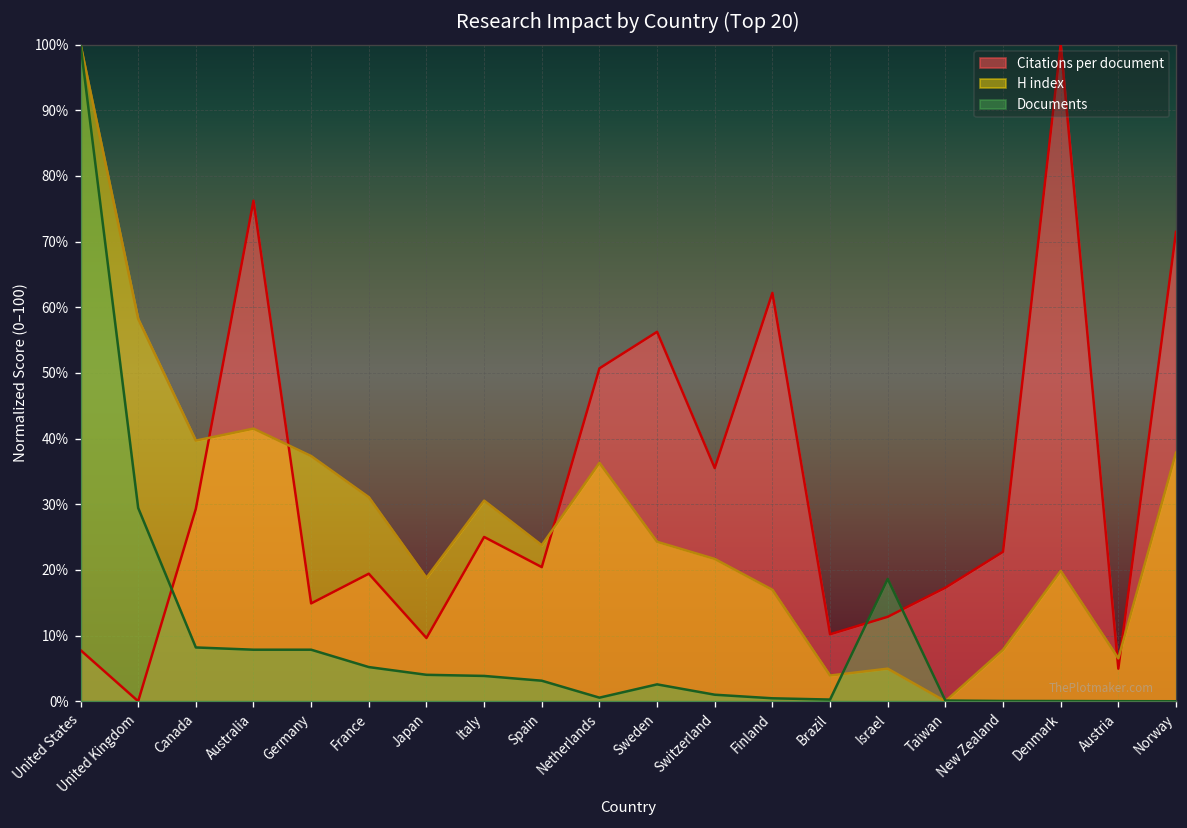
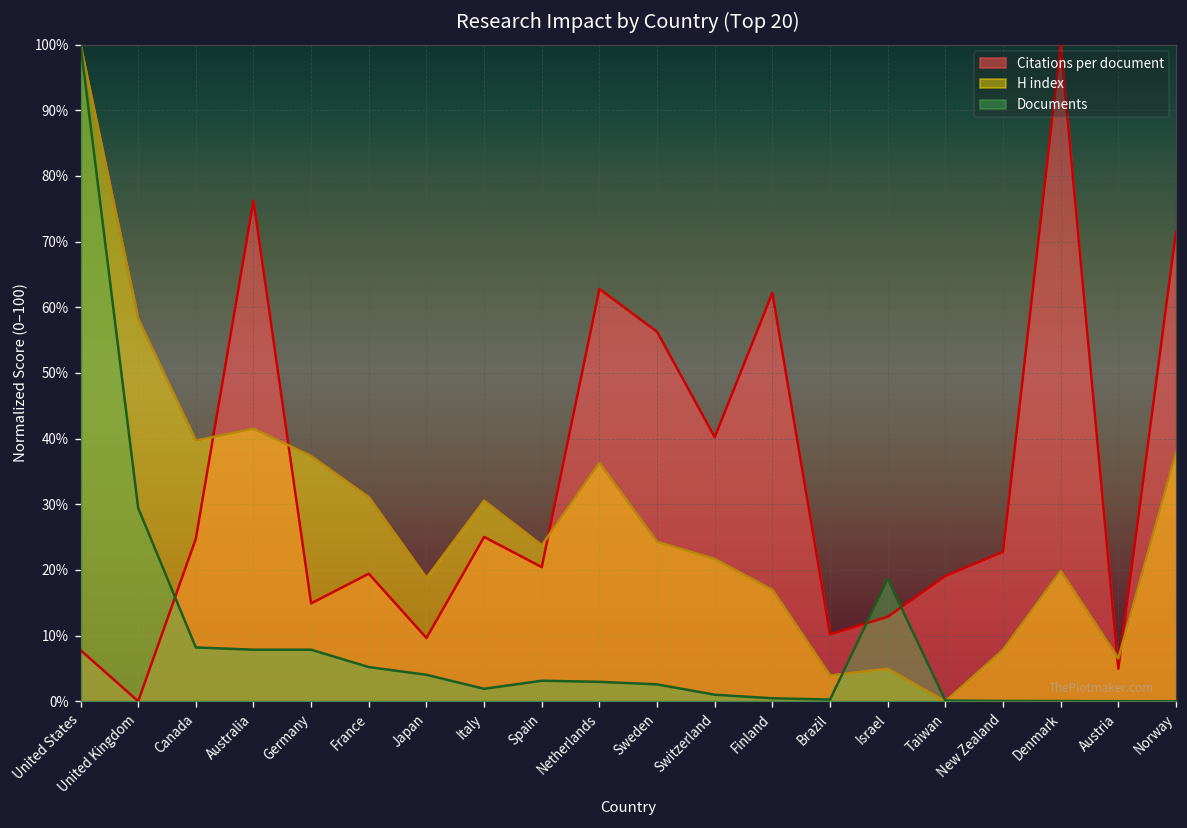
Citations per document, Canada: 29% -> 25%
Documents, Italy: 4% -> 2%
Citations per document, Netherlands: 51% -> 63%
Documents, Netherlands: 1% -> 3%
Citations per document, Switzerland: 36% -> 40%
Citations per document, Taiwan: 17% -> 19%
